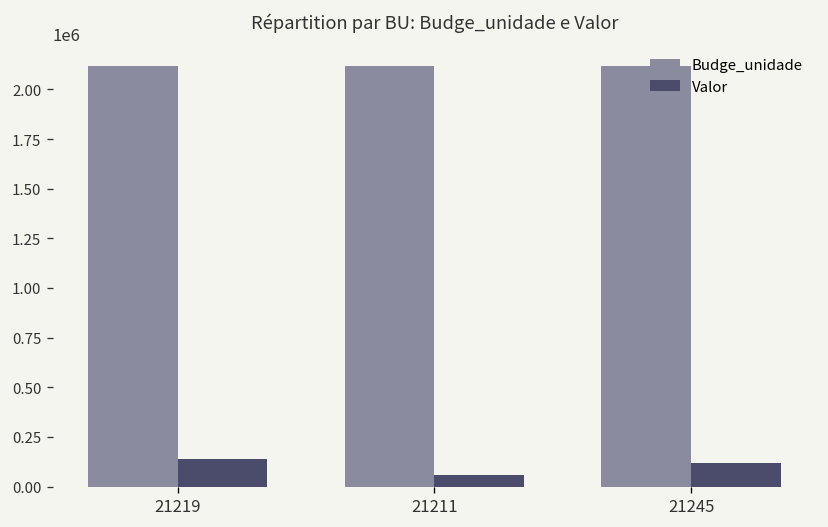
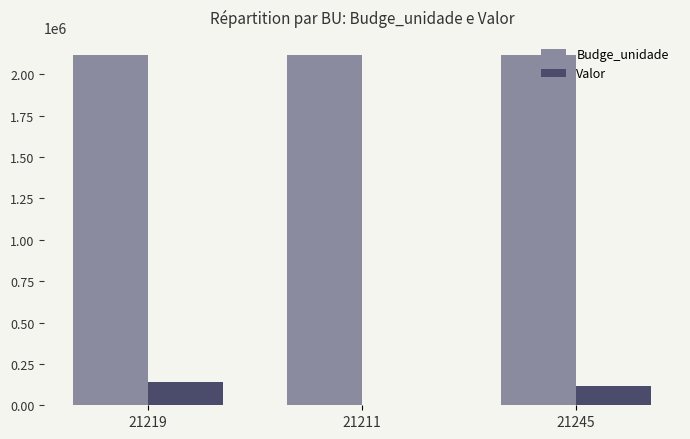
Valor, 21211: 60000 -> 0
